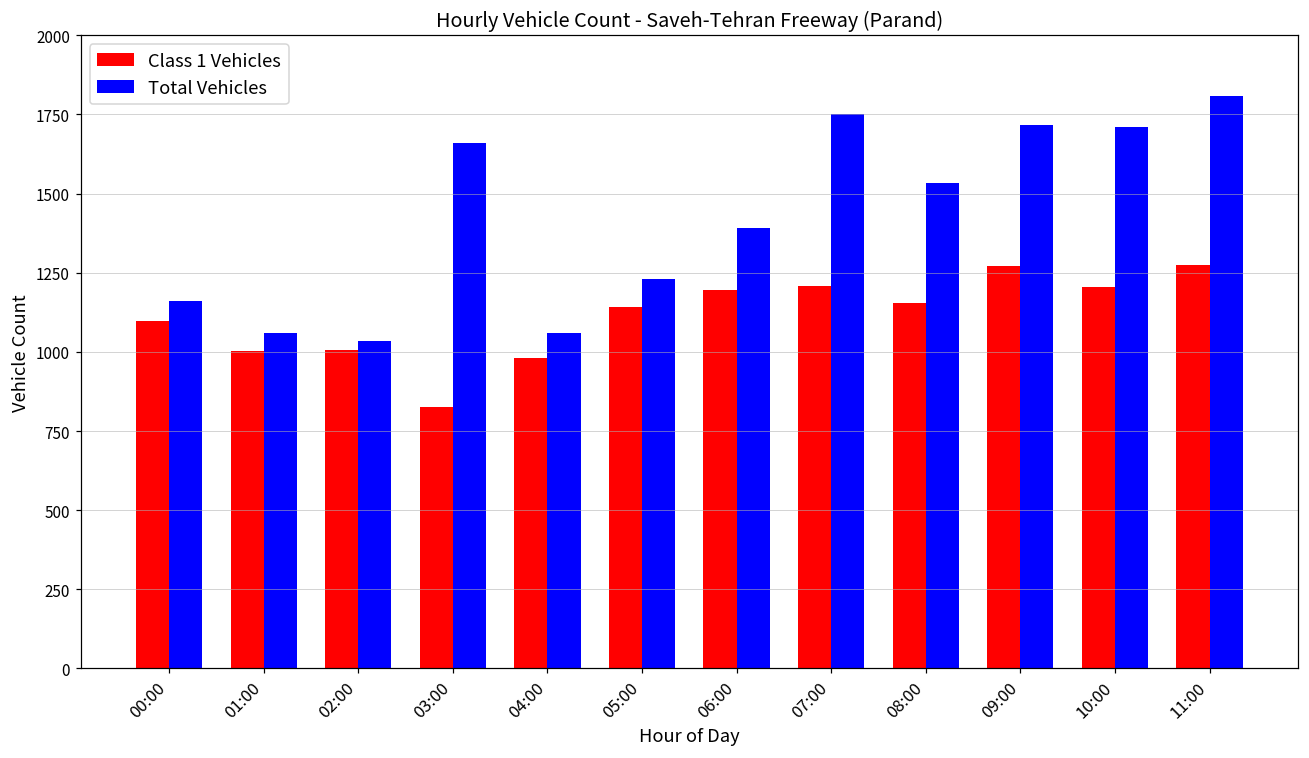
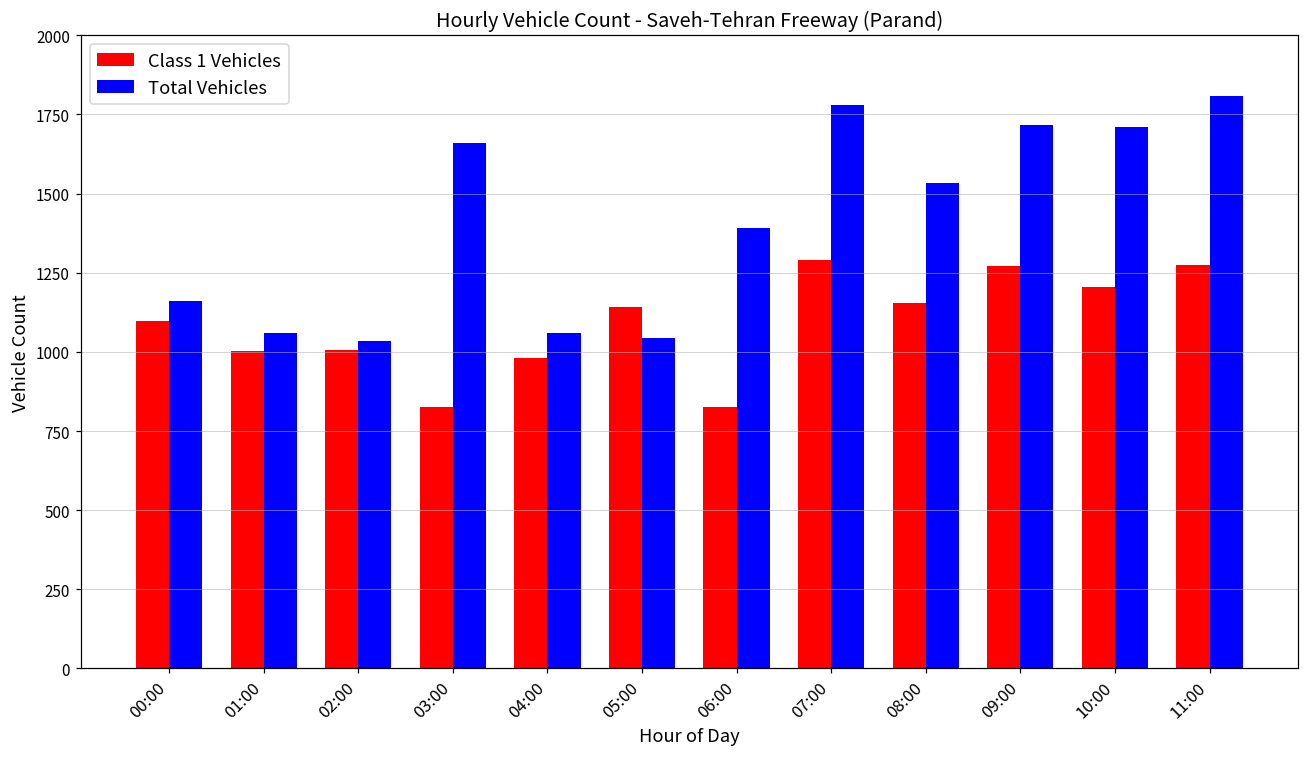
Total Vehicles, 05:00: 1230 -> 1040
Class 1 Vehicles, 06:00: 1200 -> 830
Class 1 Vehicles, 07:00: 1210 -> 1290
Total Vehicles, 07:00: 1750 -> 1780
